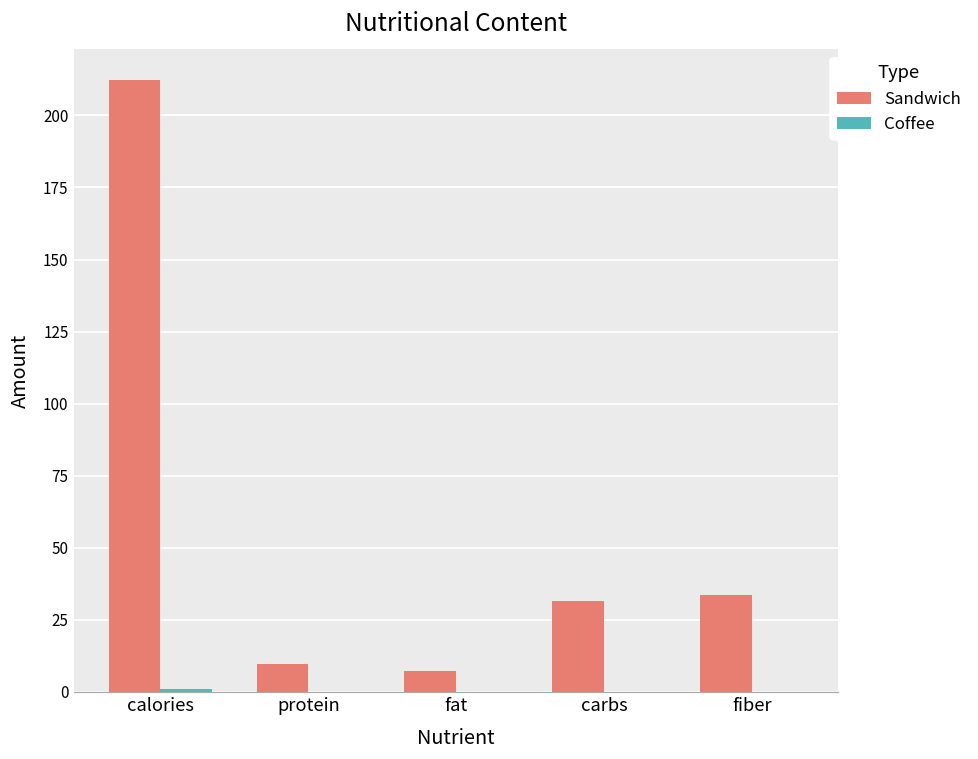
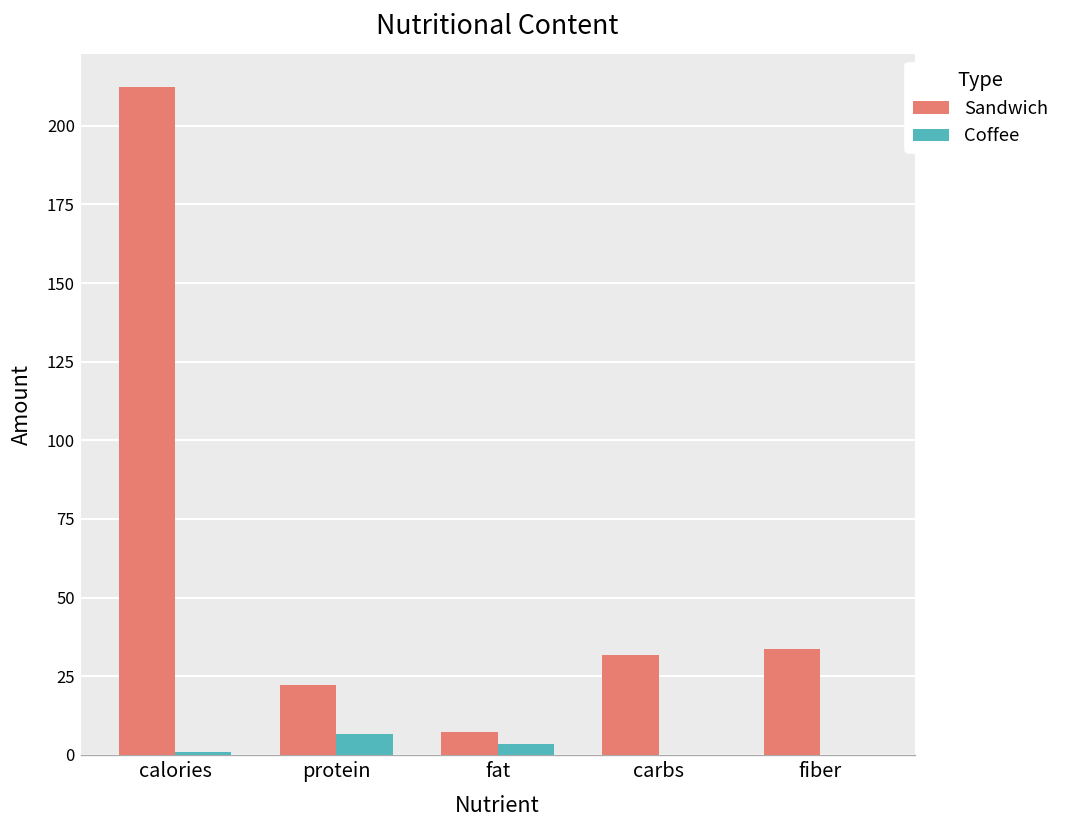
Sandwich, protein: 10 -> 22
Coffee, protein: 0 -> 7
Coffee, fat: 0 -> 3
